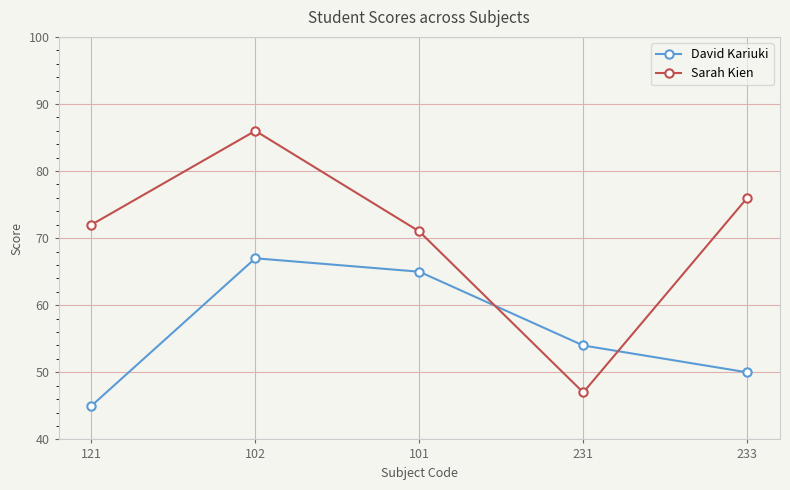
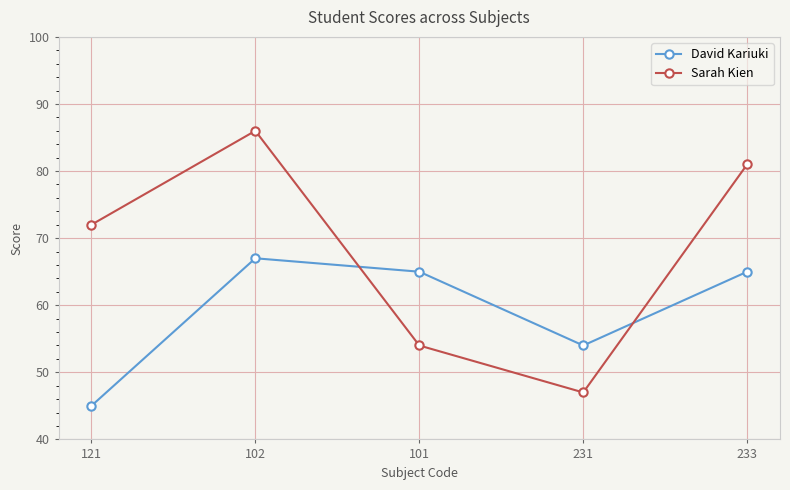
Sarah Kien, 101: 71 -> 54
David Kariuki, 233: 50 -> 65
Sarah Kien, 233: 76 -> 81
